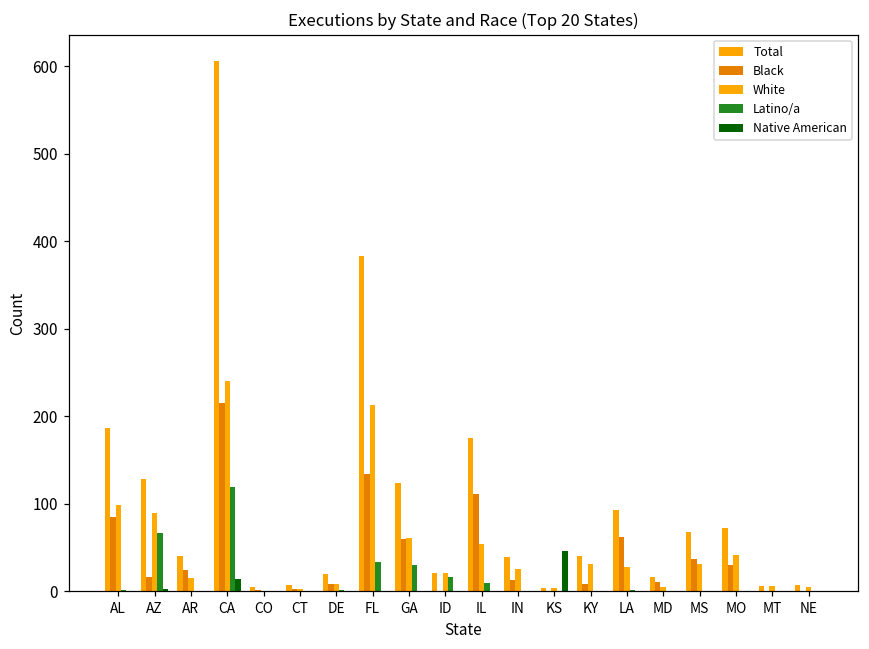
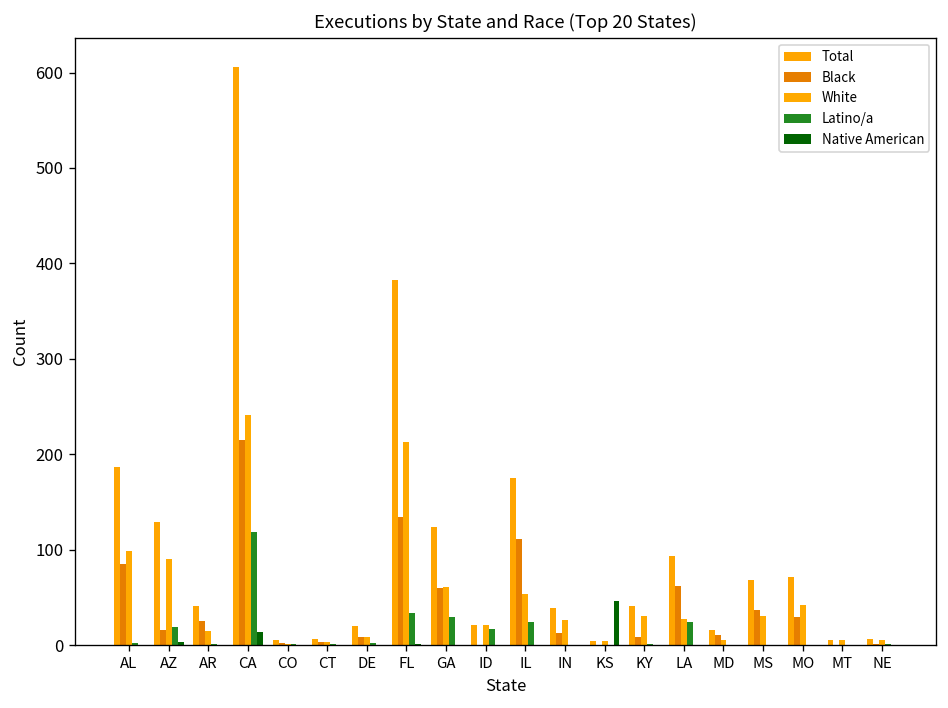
Latino/a, AZ: 70 -> 20
Latino/a, IL: 10 -> 20
Latino/a, LA: 0 -> 20
